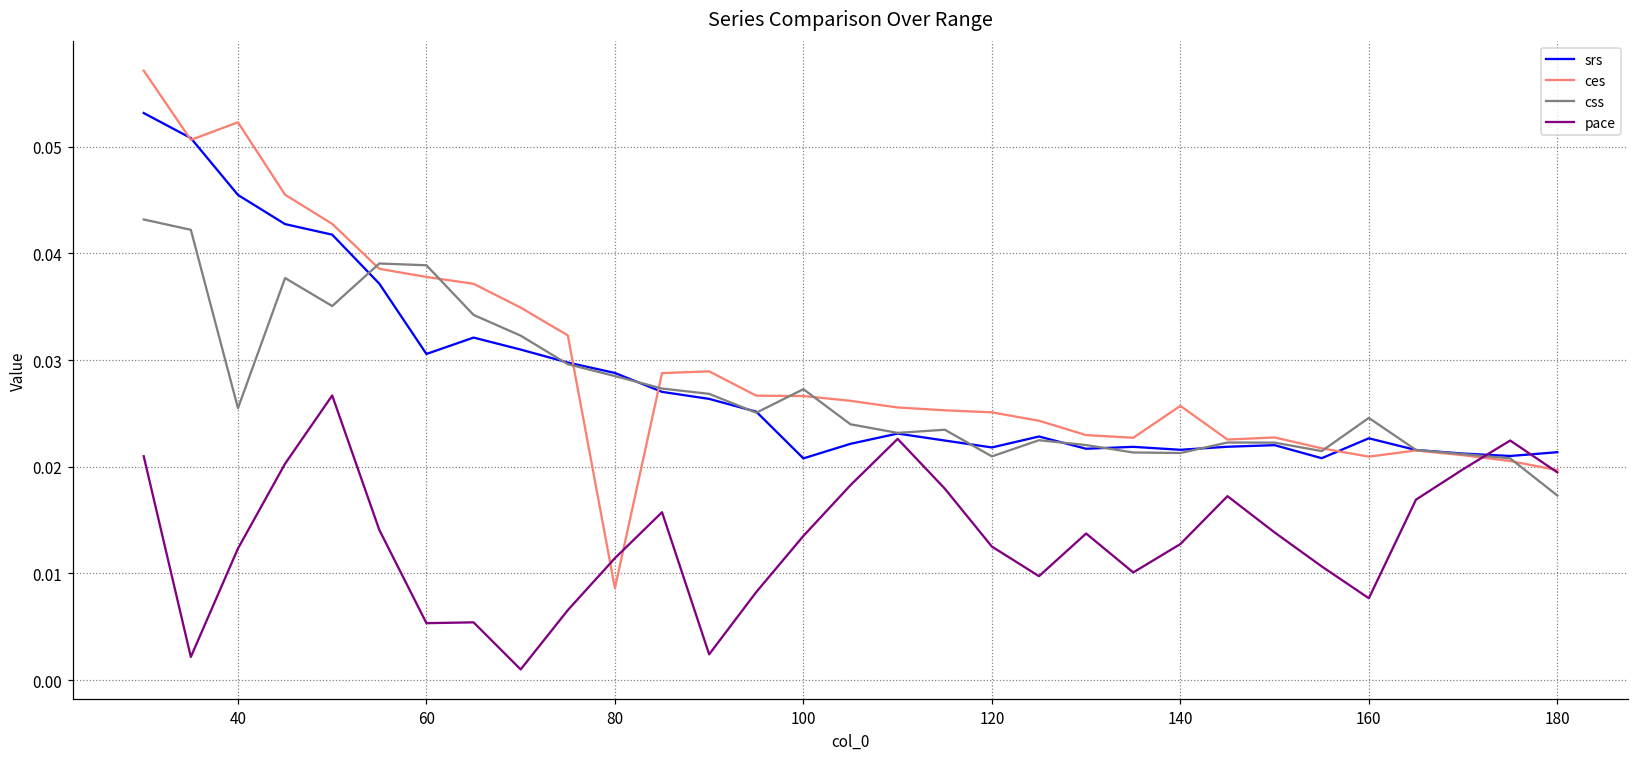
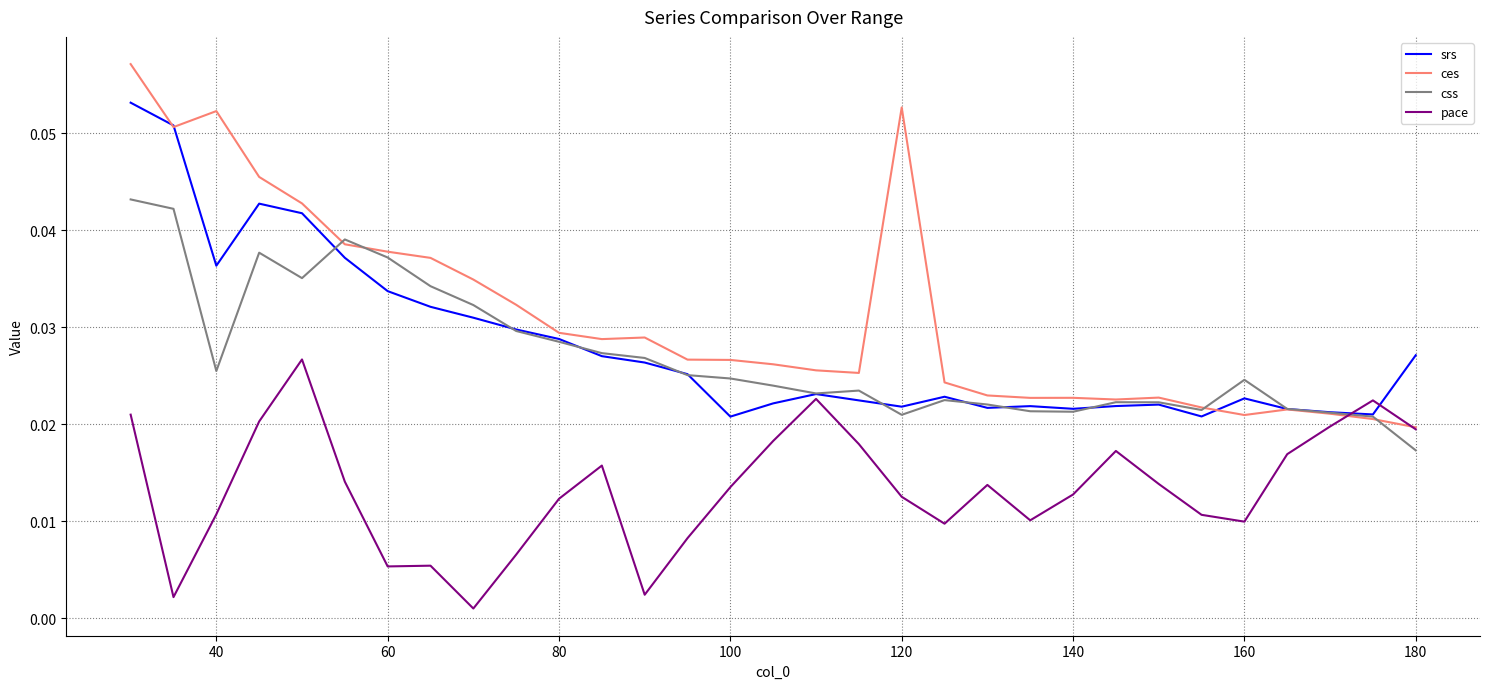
srs, 40: 0.045 -> 0.036
pace, 40: 0.012 -> 0.011
srs, 60: 0.031 -> 0.034
css, 60: 0.039 -> 0.037
ces, 80: 0.009 -> 0.029
pace, 80: 0.011 -> 0.012
css, 100: 0.027 -> 0.025
ces, 120: 0.025 -> 0.053
ces, 140: 0.026 -> 0.023
pace, 160: 0.008 -> 0.010
srs, 180: 0.021 -> 0.027
